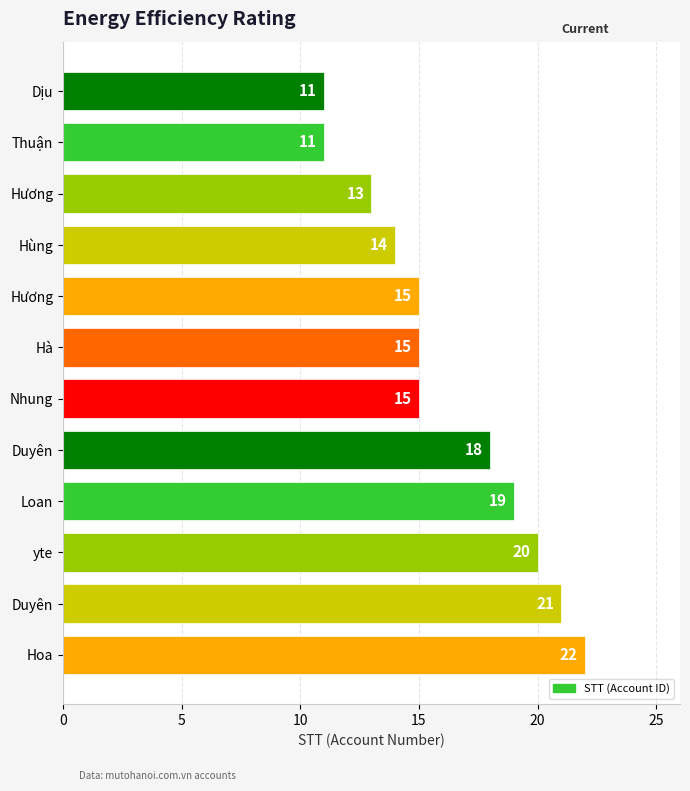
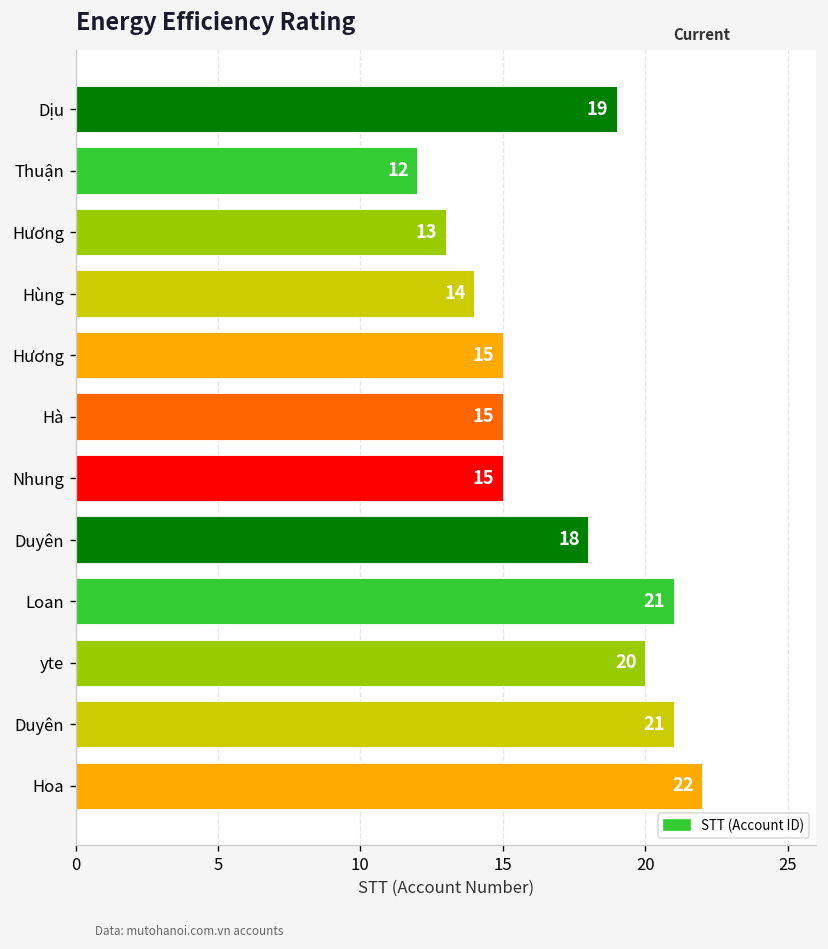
Dịu: 11 -> 19
Thuận: 11 -> 12
Loan: 19 -> 21
